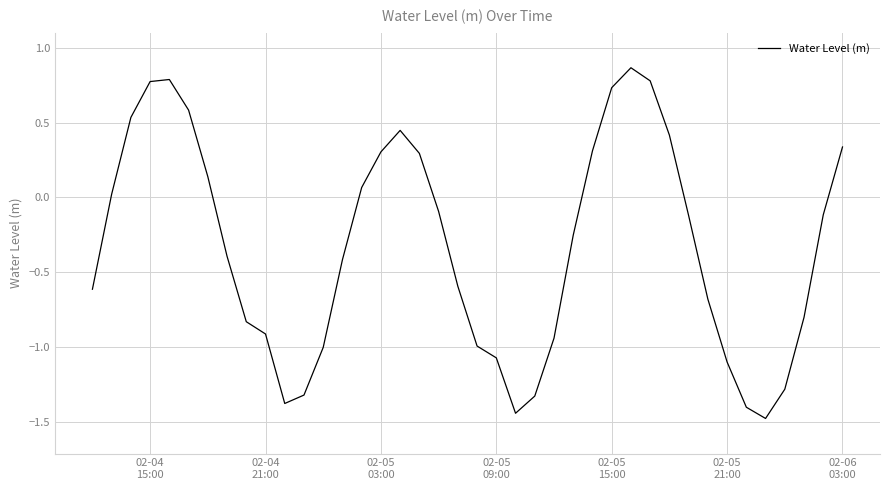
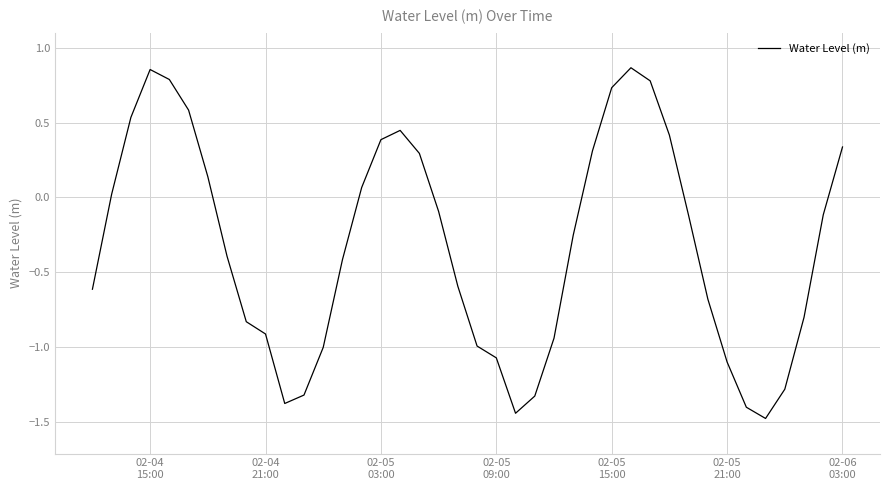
02-04 15:00: 0.77 -> 0.85
02-05 03:00: 0.30 -> 0.39
